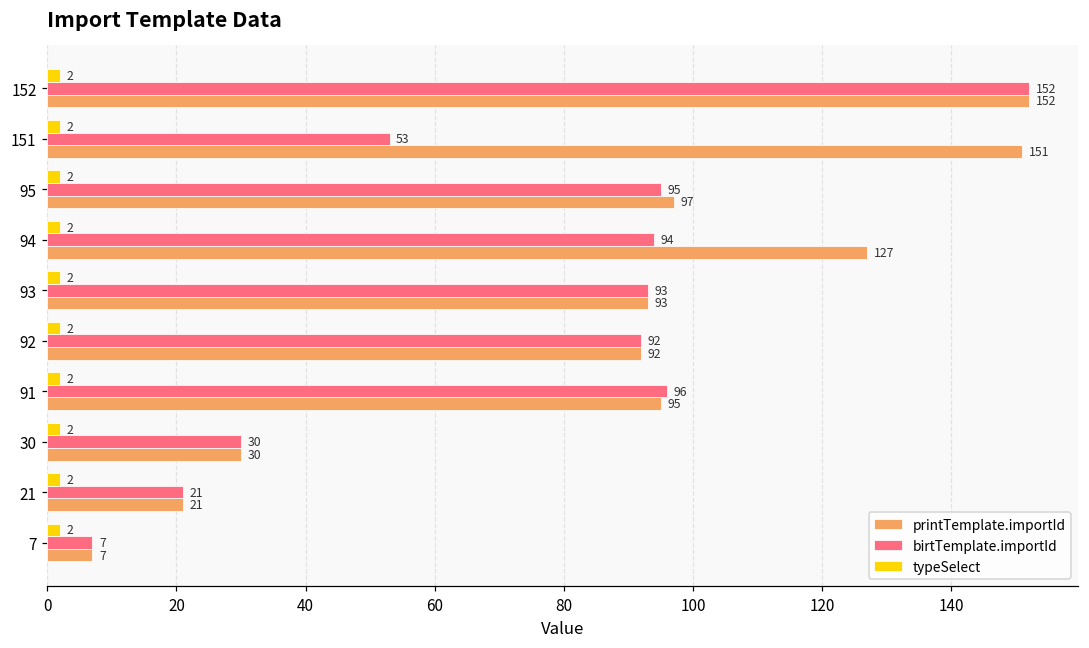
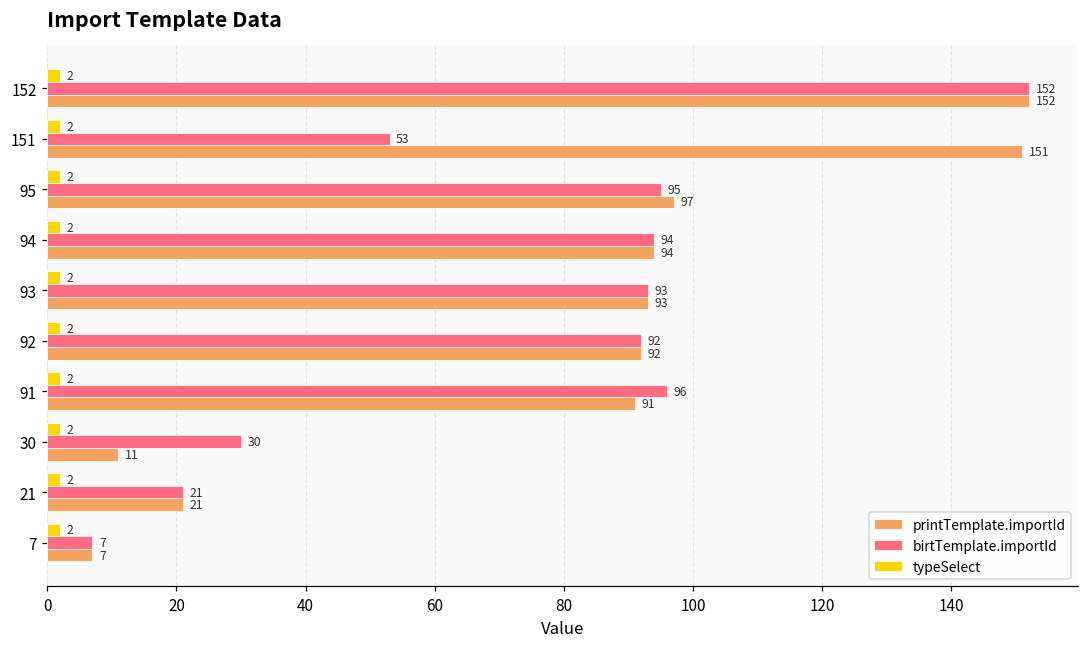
printTemplate.importId, 94: 127 -> 94
printTemplate.importId, 91: 95 -> 91
printTemplate.importId, 30: 30 -> 11
